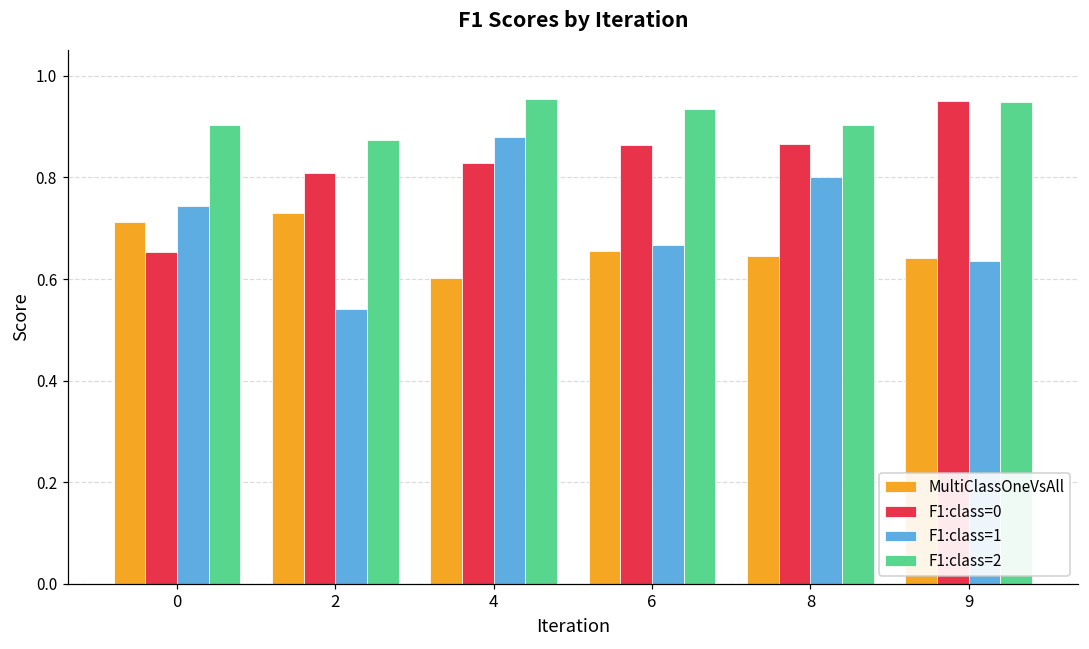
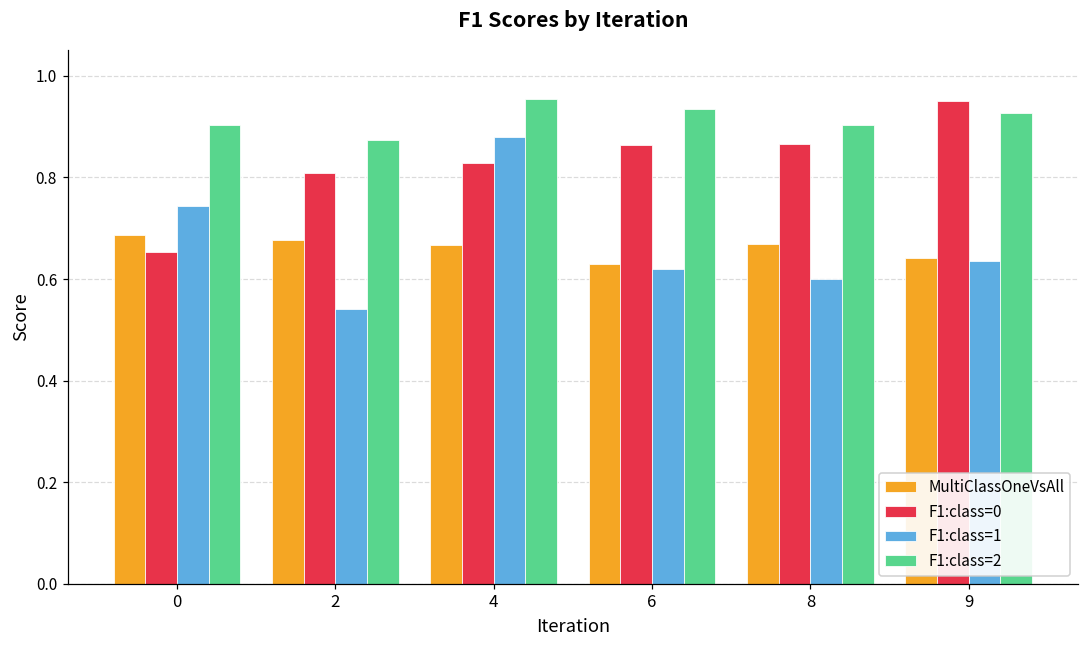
MultiClassOneVsAll, 0: 0.71 -> 0.69
MultiClassOneVsAll, 2: 0.73 -> 0.68
MultiClassOneVsAll, 4: 0.60 -> 0.67
MultiClassOneVsAll, 6: 0.65 -> 0.63
F1:class=1, 6: 0.67 -> 0.62
MultiClassOneVsAll, 8: 0.65 -> 0.67
F1:class=1, 8: 0.8 -> 0.6
F1:class=2, 9: 0.95 -> 0.93
